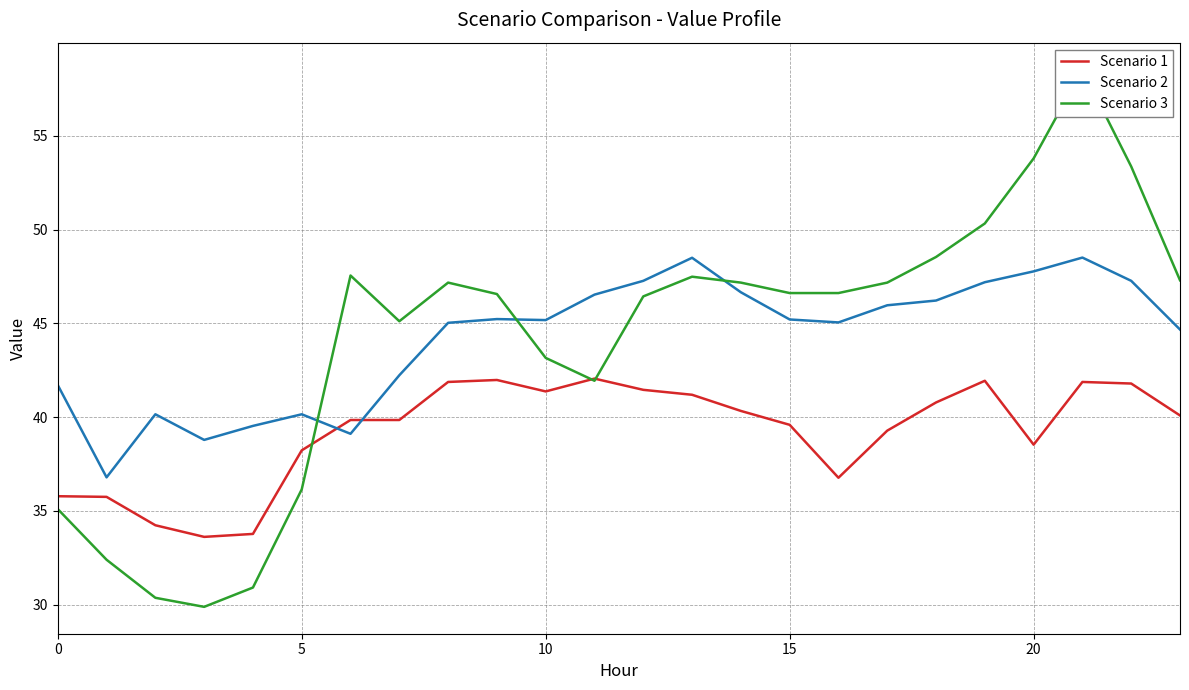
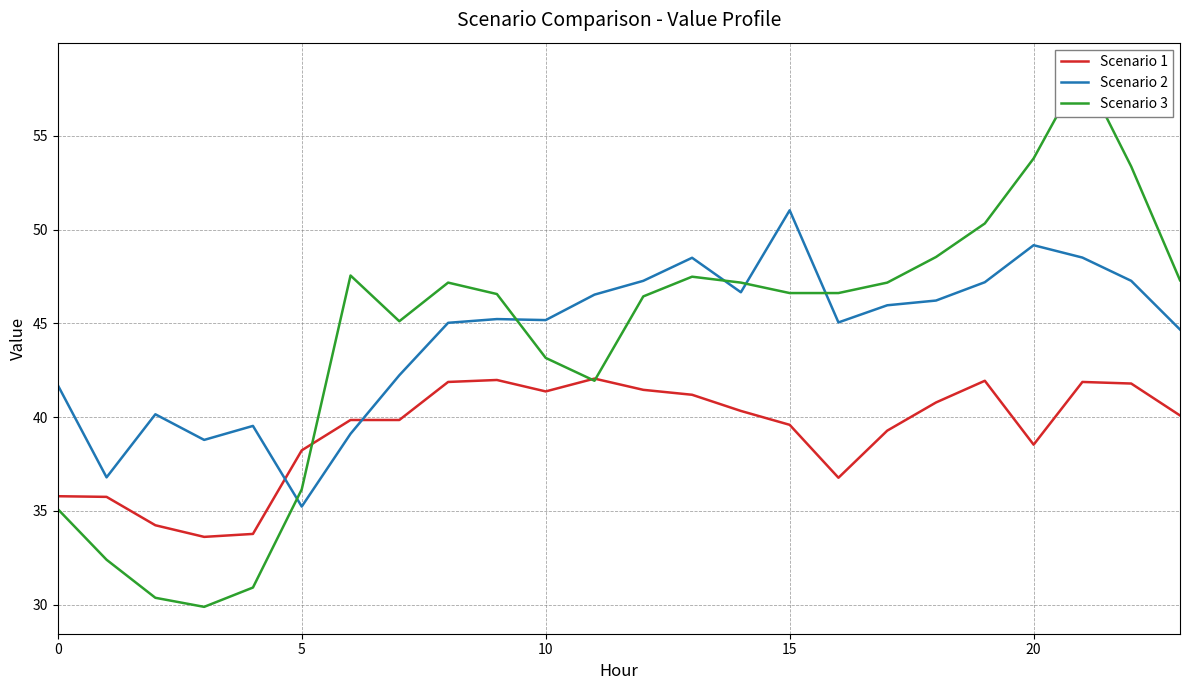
Scenario 2, 5: 40.1 -> 35.2
Scenario 2, 15: 45.2 -> 51.0
Scenario 2, 20: 47.8 -> 49.2
